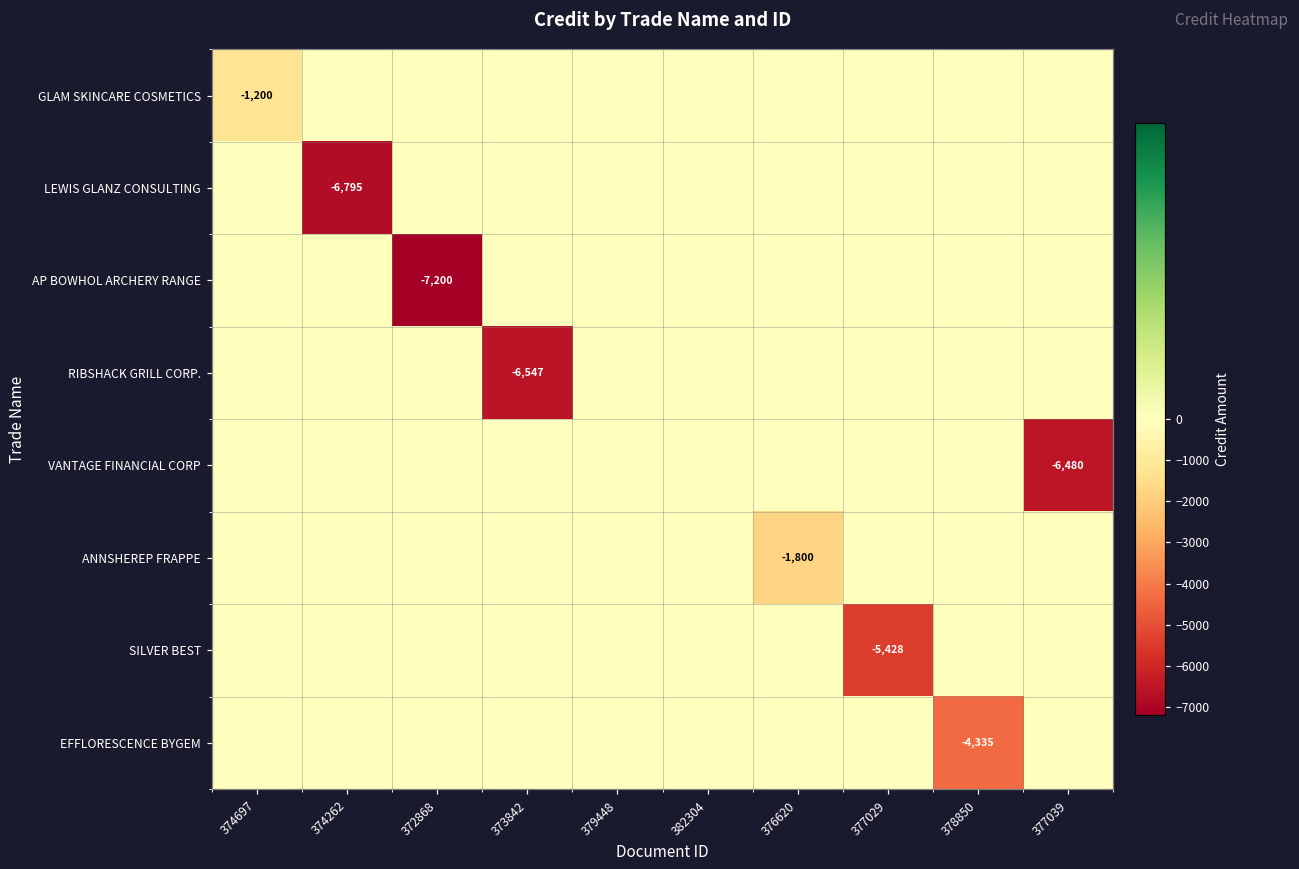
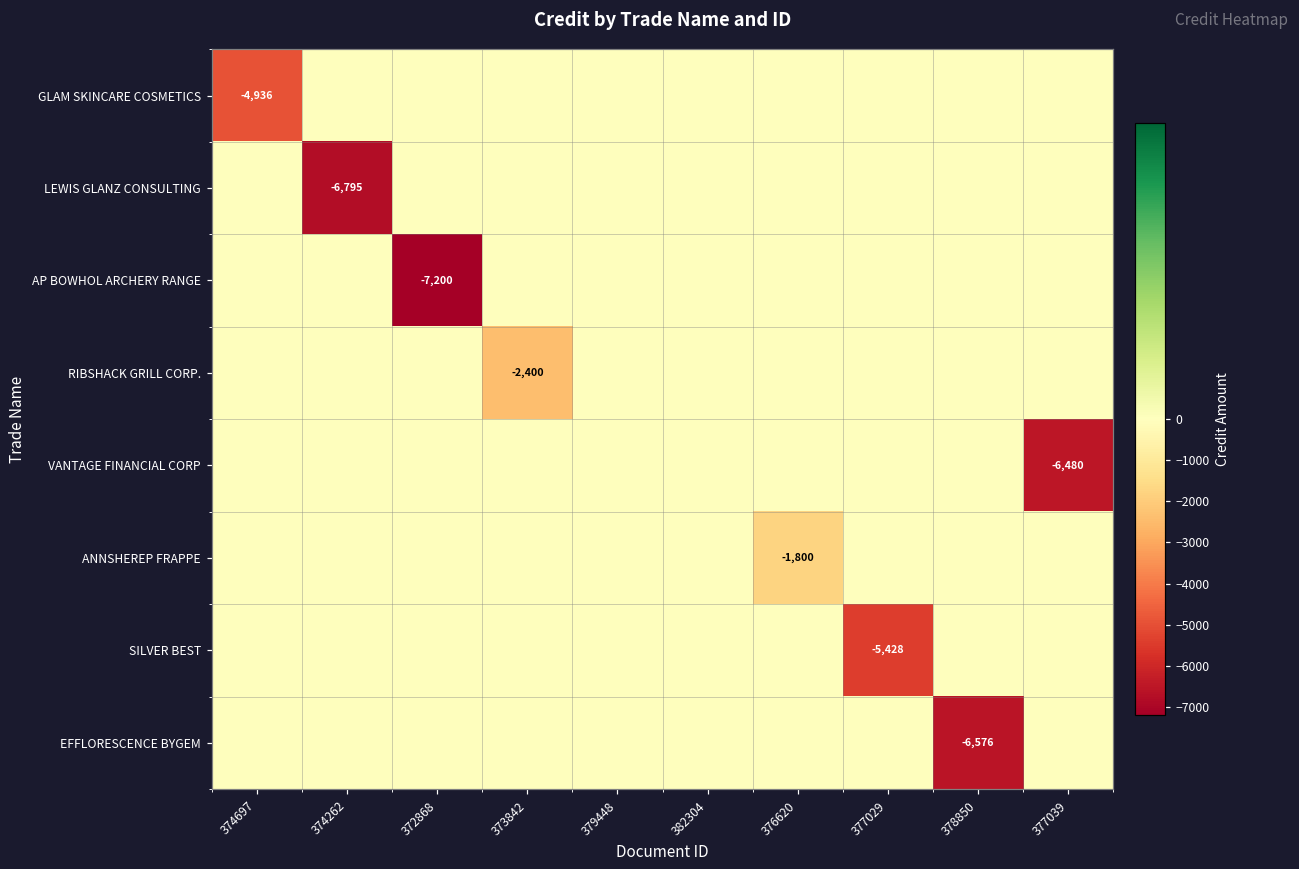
GLAM SKINCARE COSMETICS, 374697: -1,200 -> -4,936
RIBSHACK GRILL CORP., 373842: -6,547 -> -2,400
EFFLORESCENCE BYGEM, 378850: -4,335 -> -6,576
